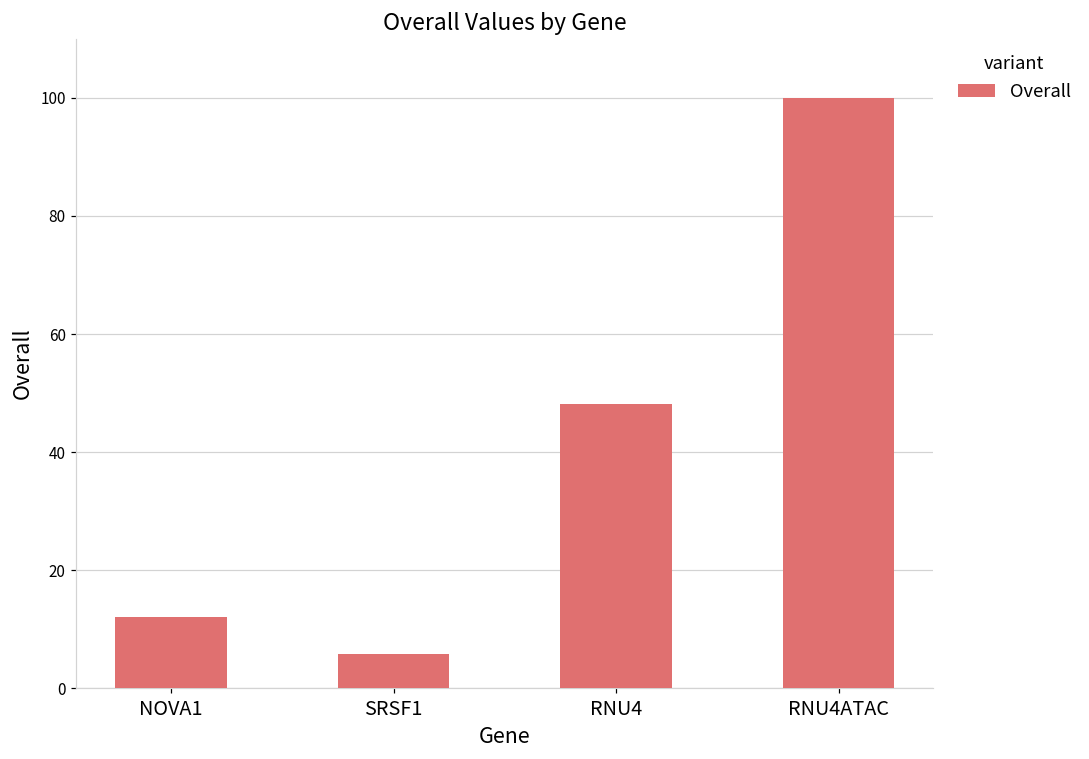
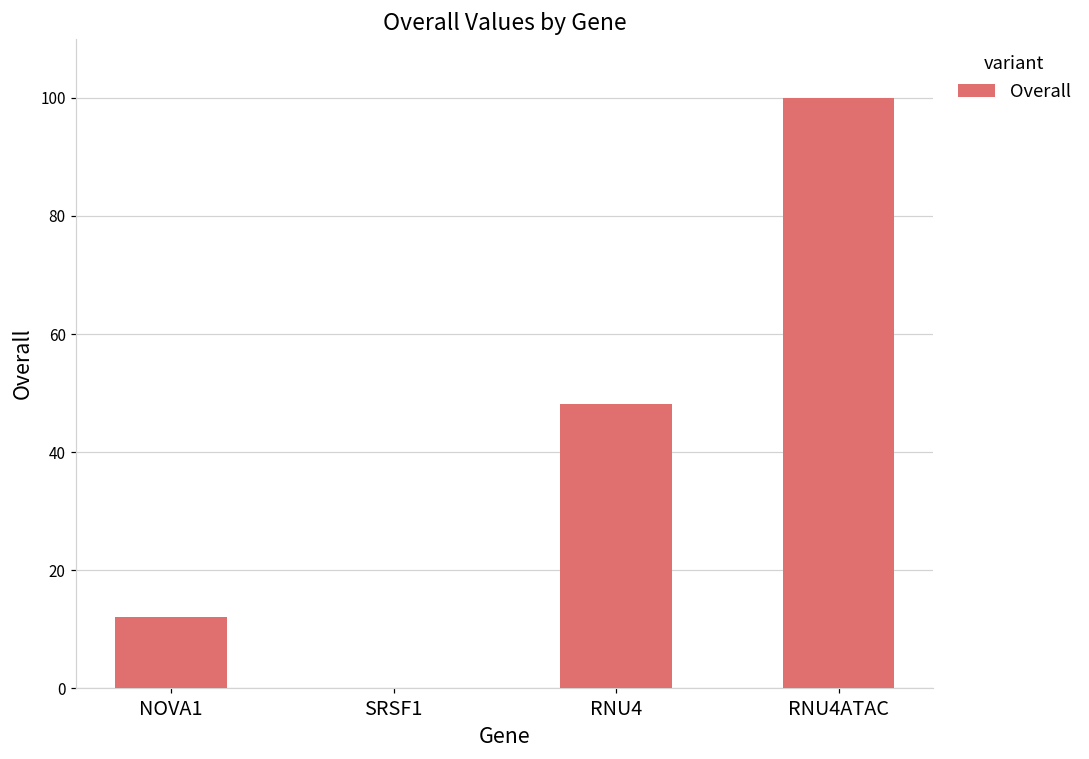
SRSF1: 6 -> 0
